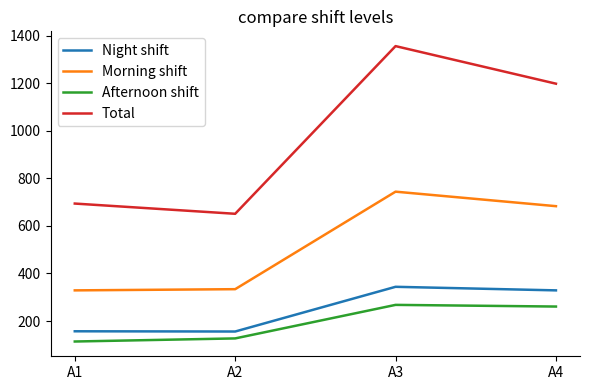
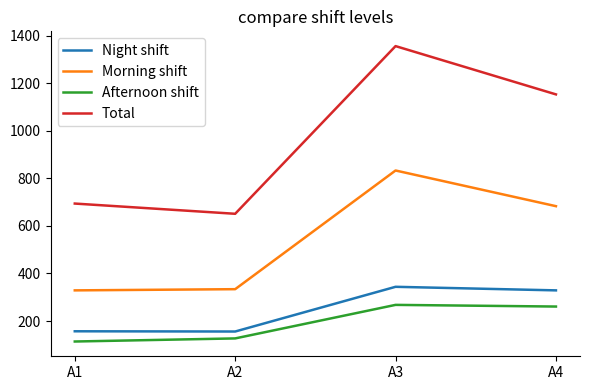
Morning shift, A3: 740 -> 830
Total, A4: 1200 -> 1150
